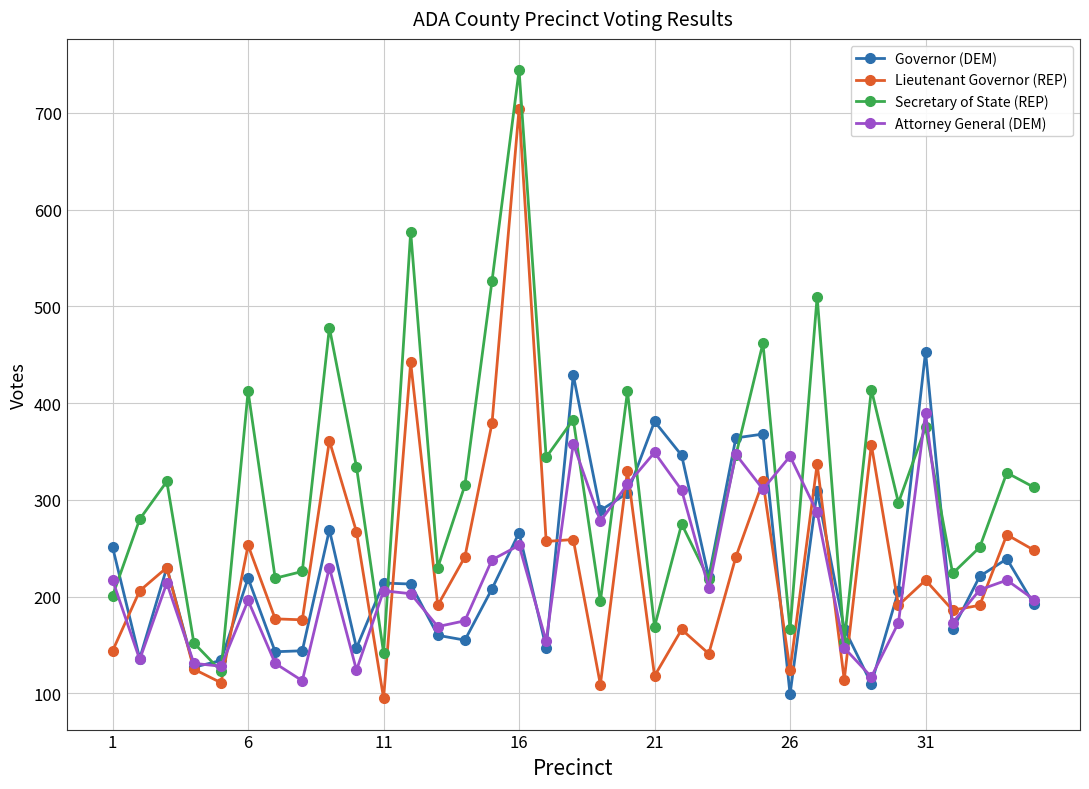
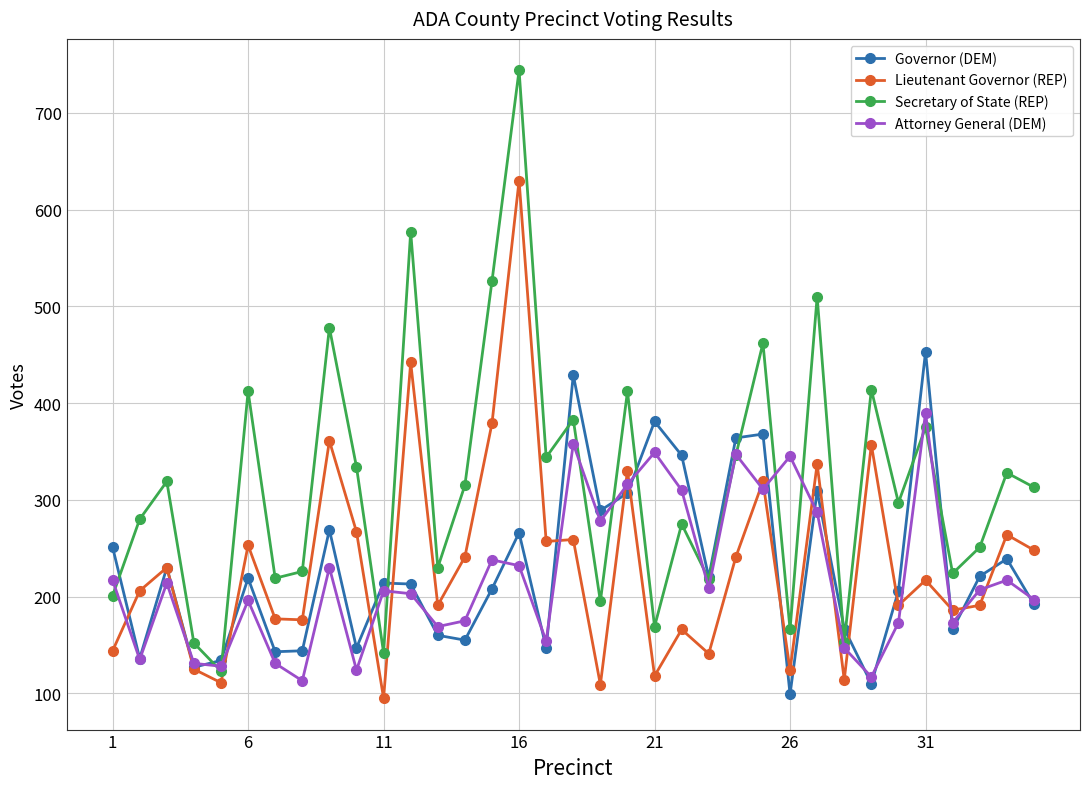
Lieutenant Governor (REP), 16: 700 -> 630
Attorney General (DEM), 16: 250 -> 230
